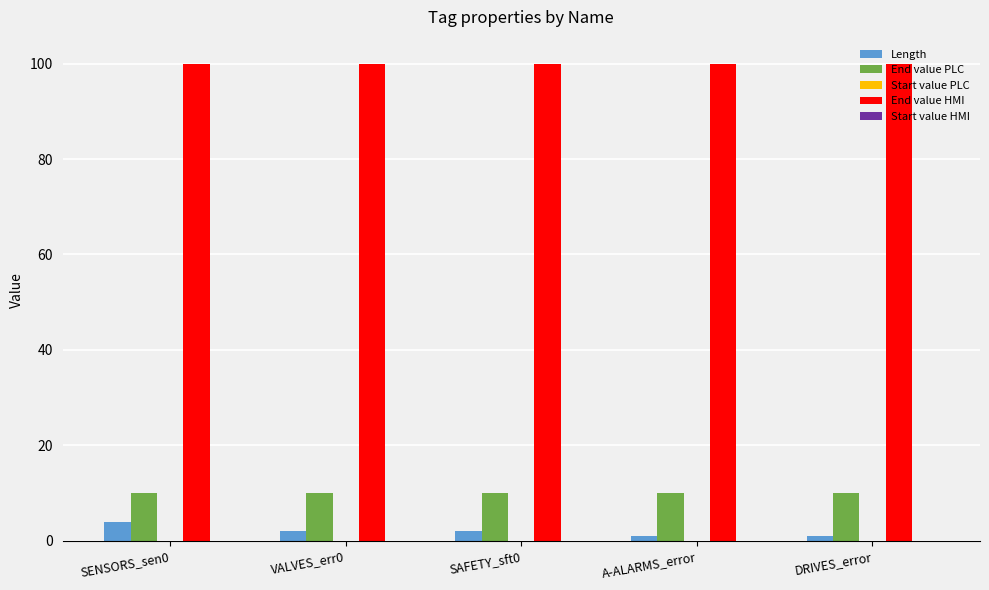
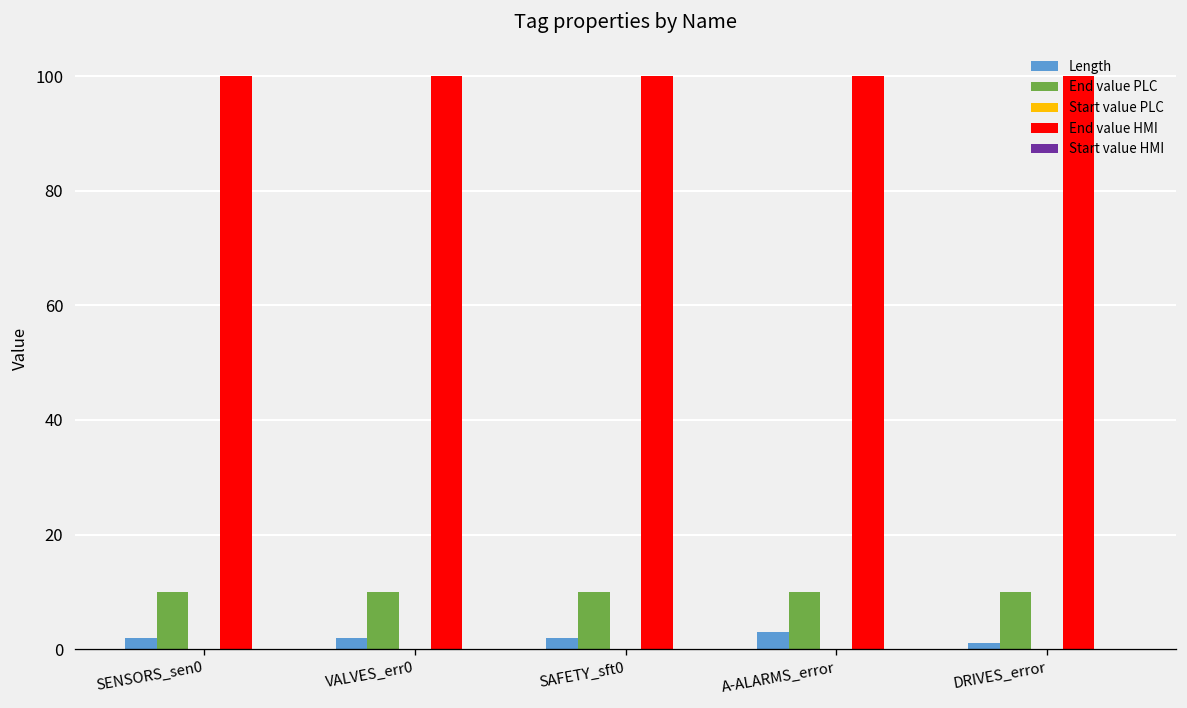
Length, SENSORS_sen0: 4 -> 2
Length, A-ALARMS_error: 1 -> 3
